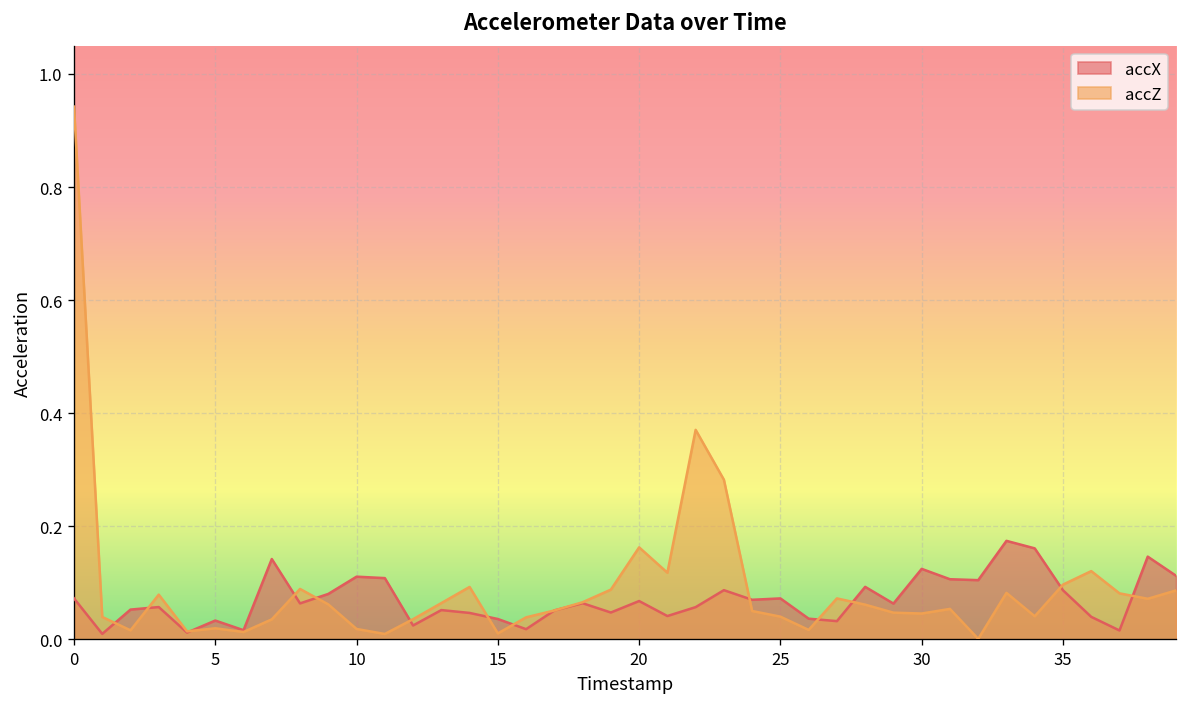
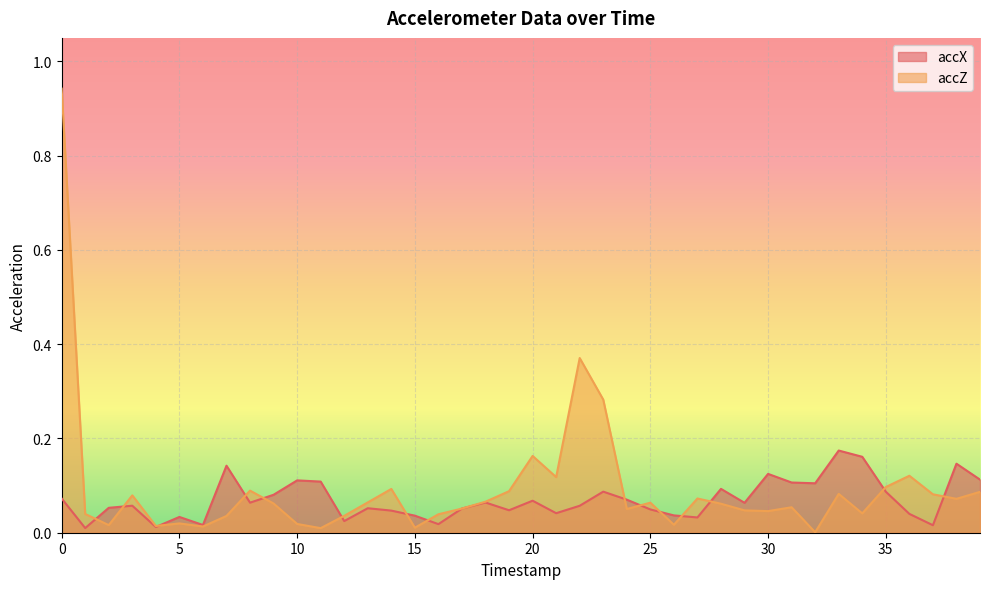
accX, 25: 0.07 -> 0.05
accZ, 25: 0.04 -> 0.06
